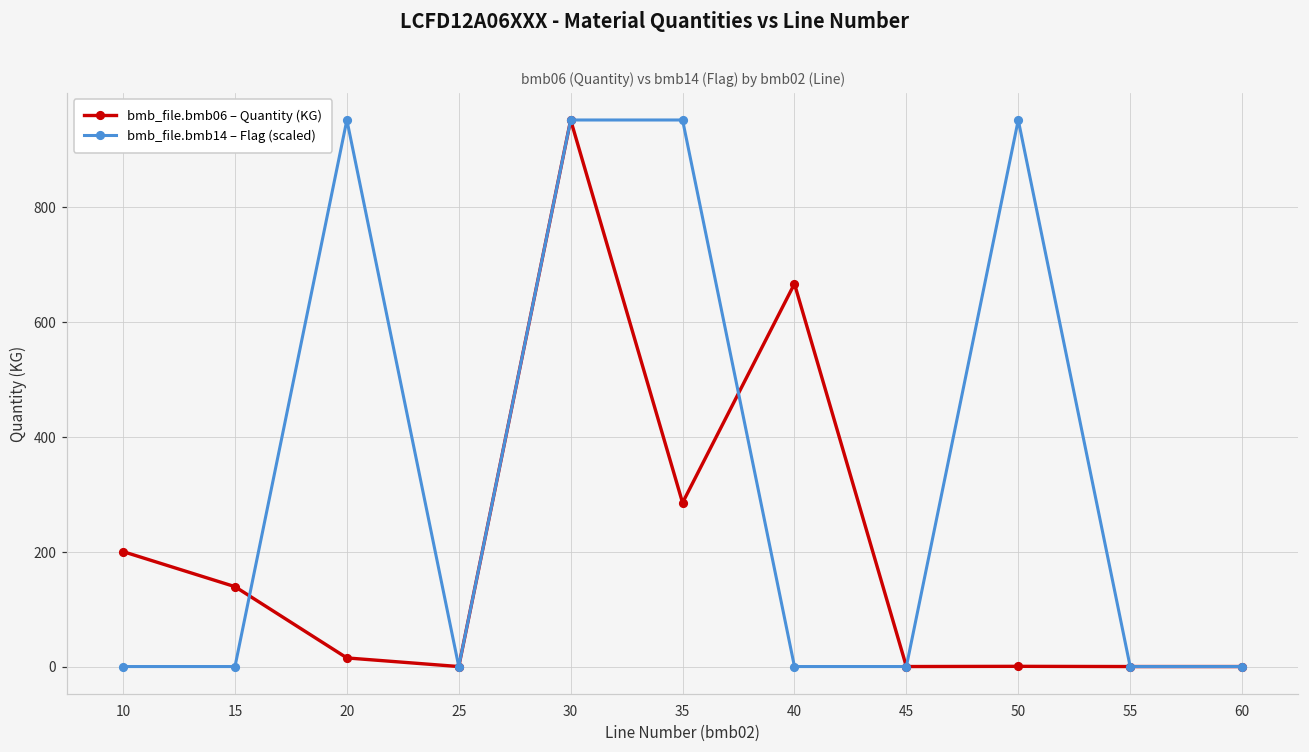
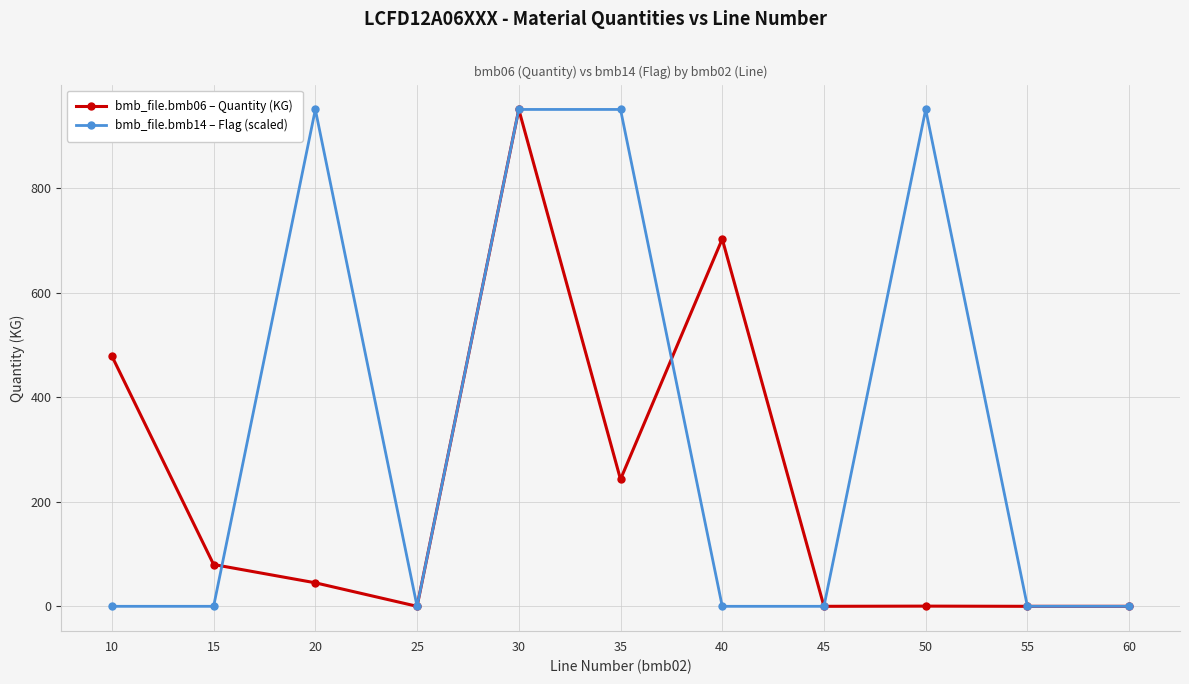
bmb_file.bmb06 – Quantity (KG), 10: 200 -> 480
bmb_file.bmb06 – Quantity (KG), 15: 140 -> 80
bmb_file.bmb06 – Quantity (KG), 20: 20 -> 50
bmb_file.bmb06 – Quantity (KG), 35: 290 -> 240
bmb_file.bmb06 – Quantity (KG), 40: 670 -> 700
